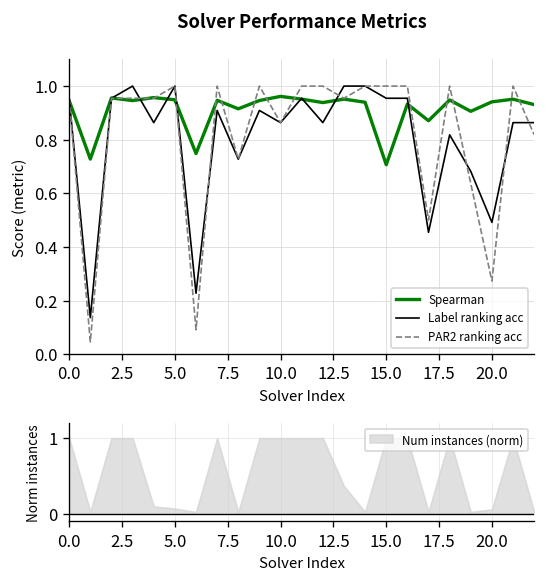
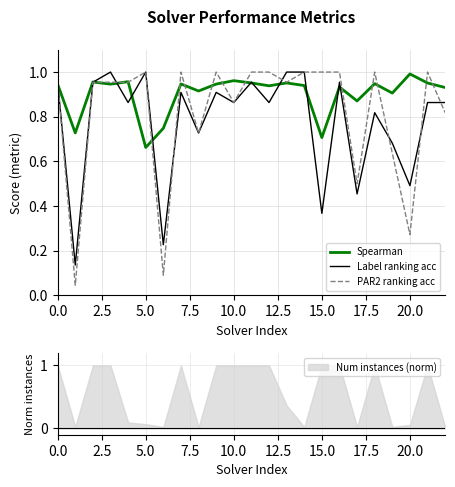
Solver Performance Metrics, Spearman, 5.0: 0.95 -> 0.66
Solver Performance Metrics, Label ranking acc, 15.0: 0.95 -> 0.37
Solver Performance Metrics, Spearman, 20.0: 0.94 -> 0.99
